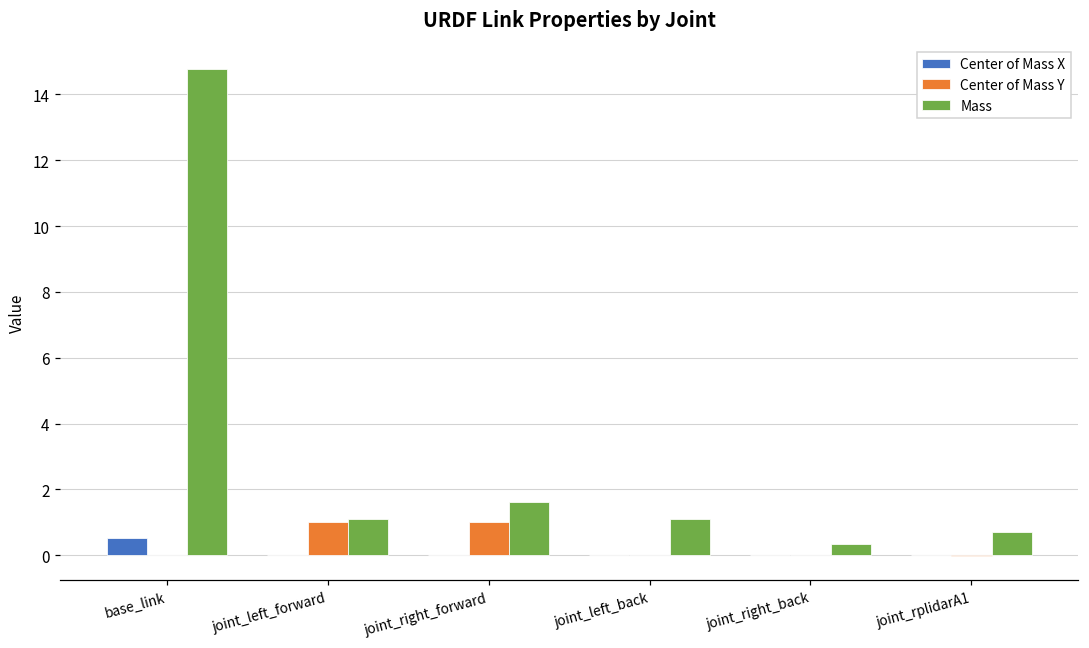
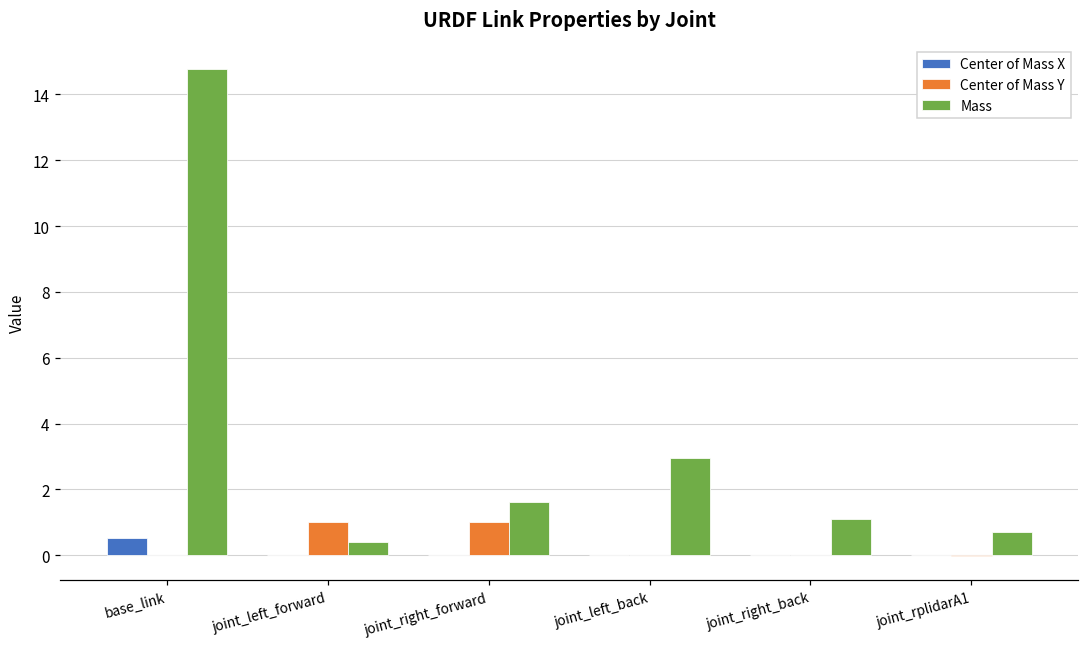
Mass, joint_left_forward: 1.1 -> 0.4
Mass, joint_left_back: 1.1 -> 2.9
Mass, joint_right_back: 0.3 -> 1.1
